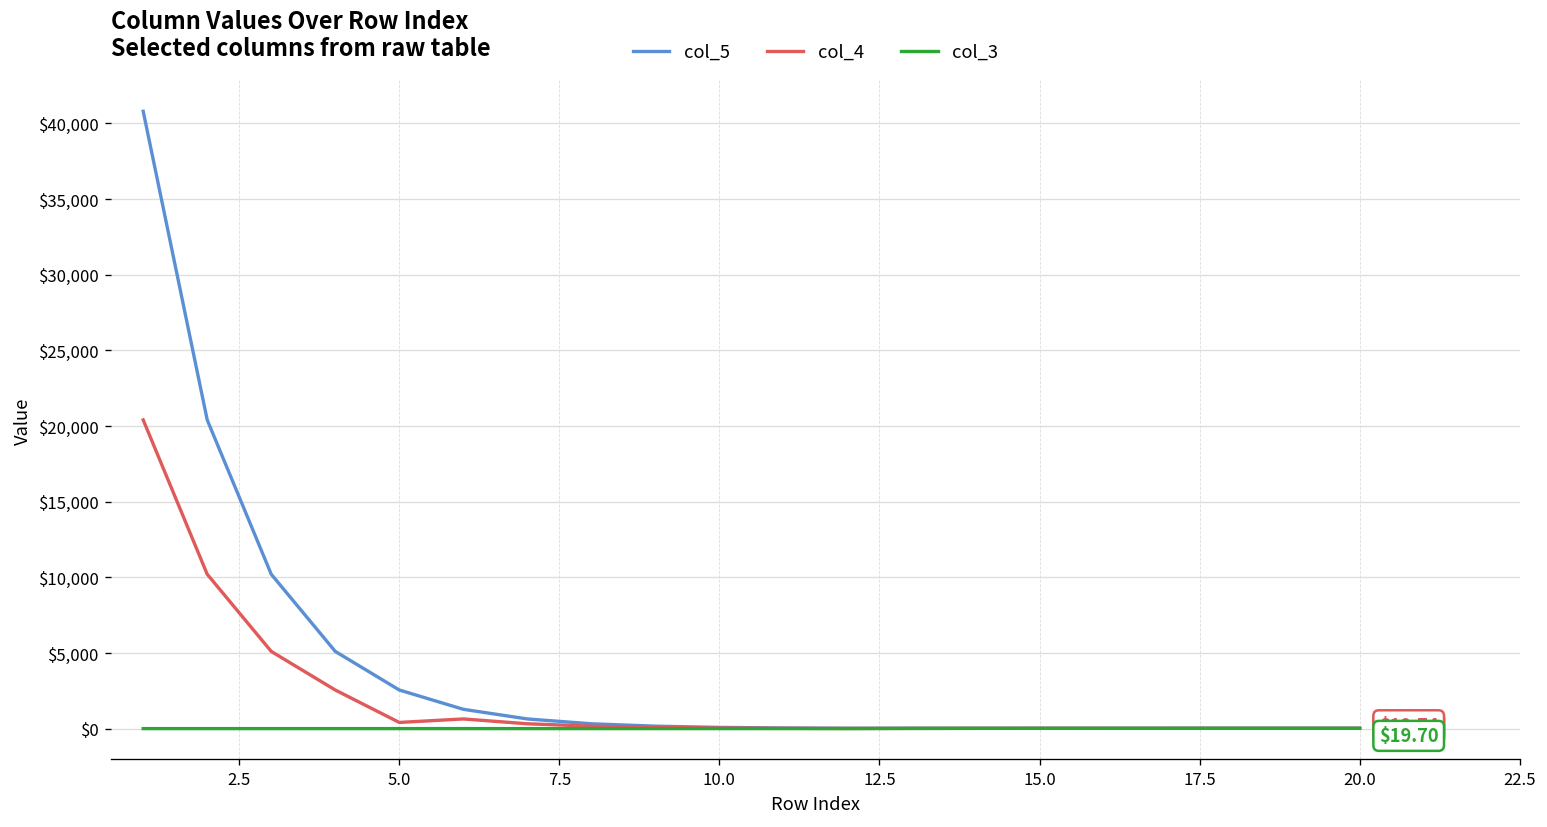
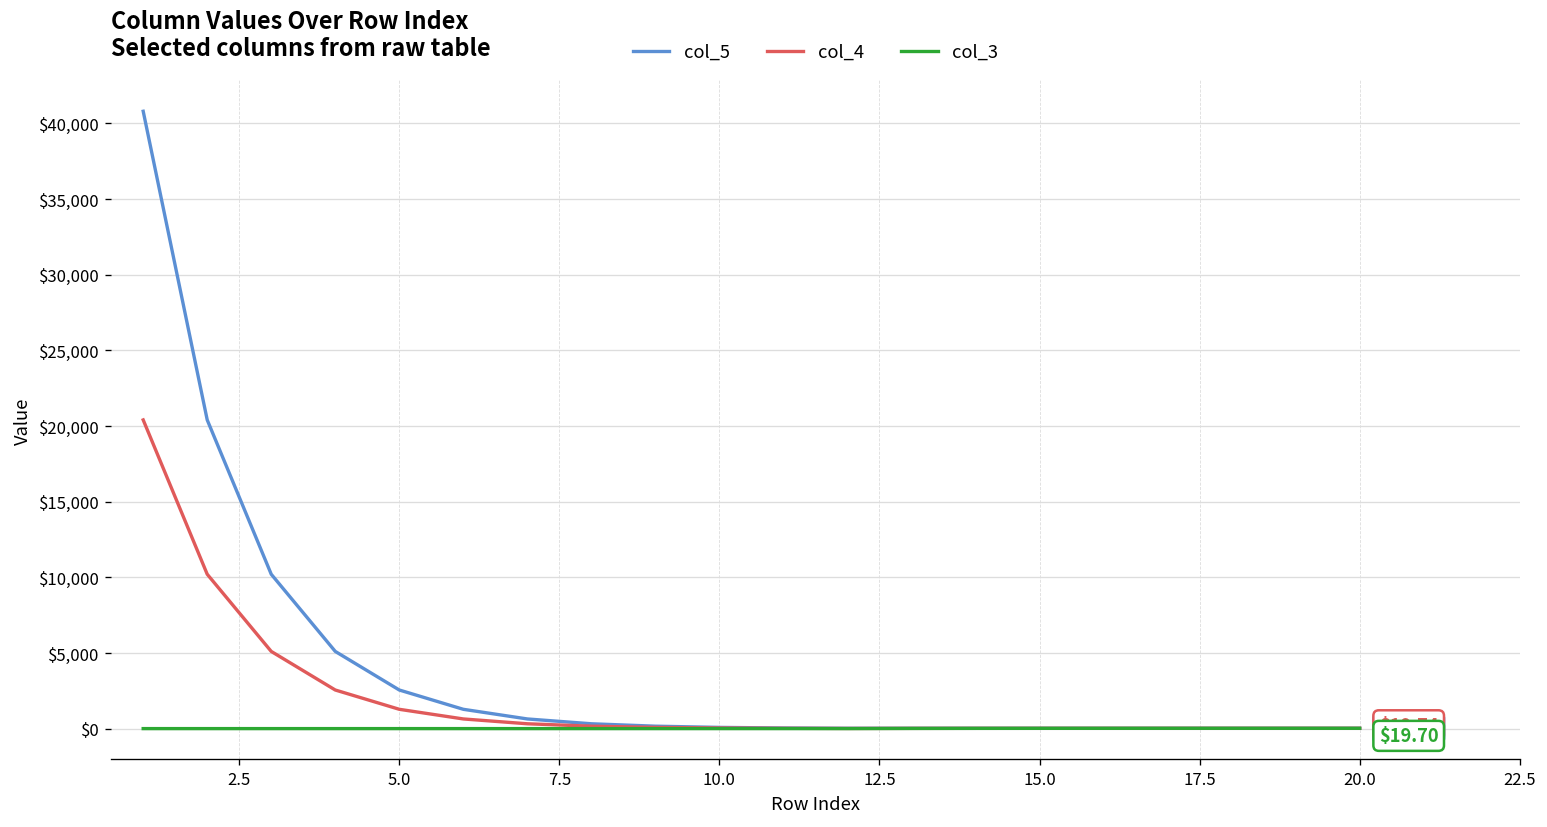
col_4, 5.0: $400 -> $1,300
